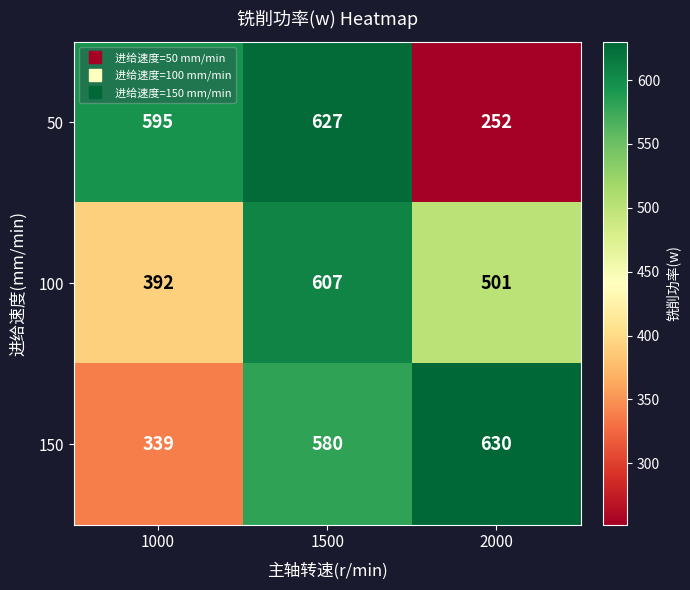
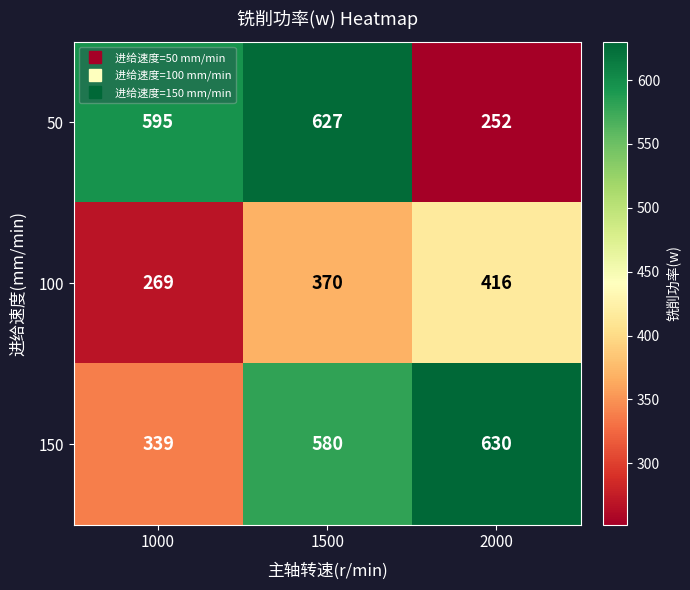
100, 1000: 392 -> 269
100, 1500: 607 -> 370
100, 2000: 501 -> 416
